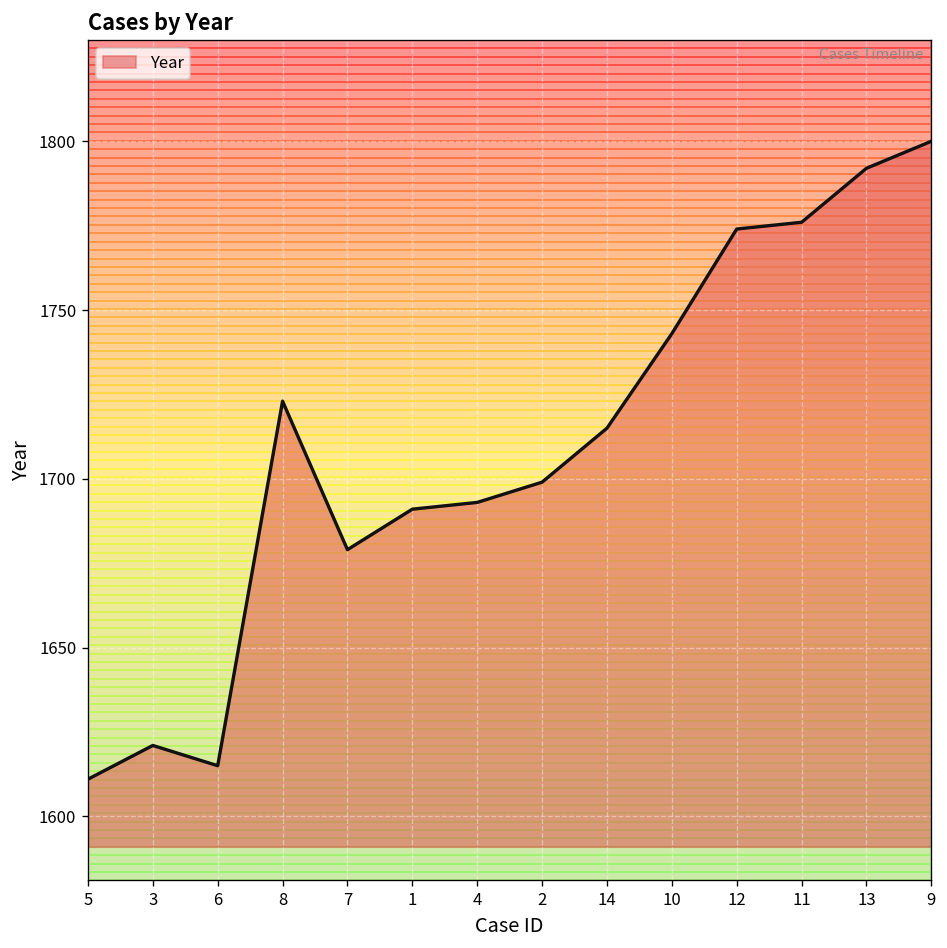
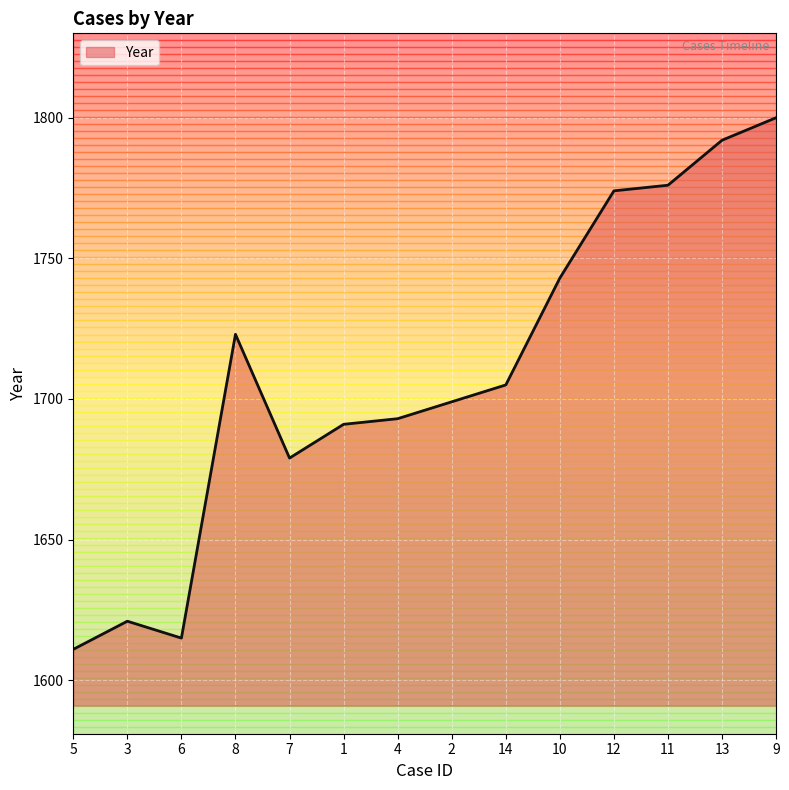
14: 1715 -> 1705
